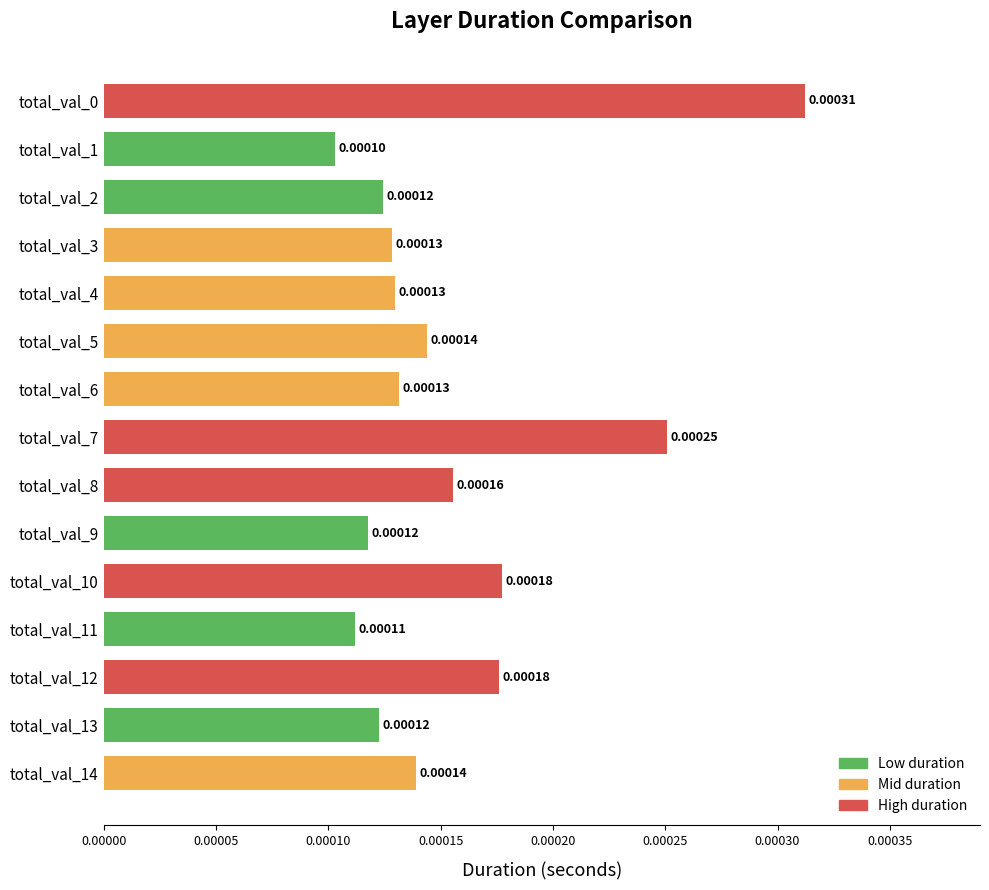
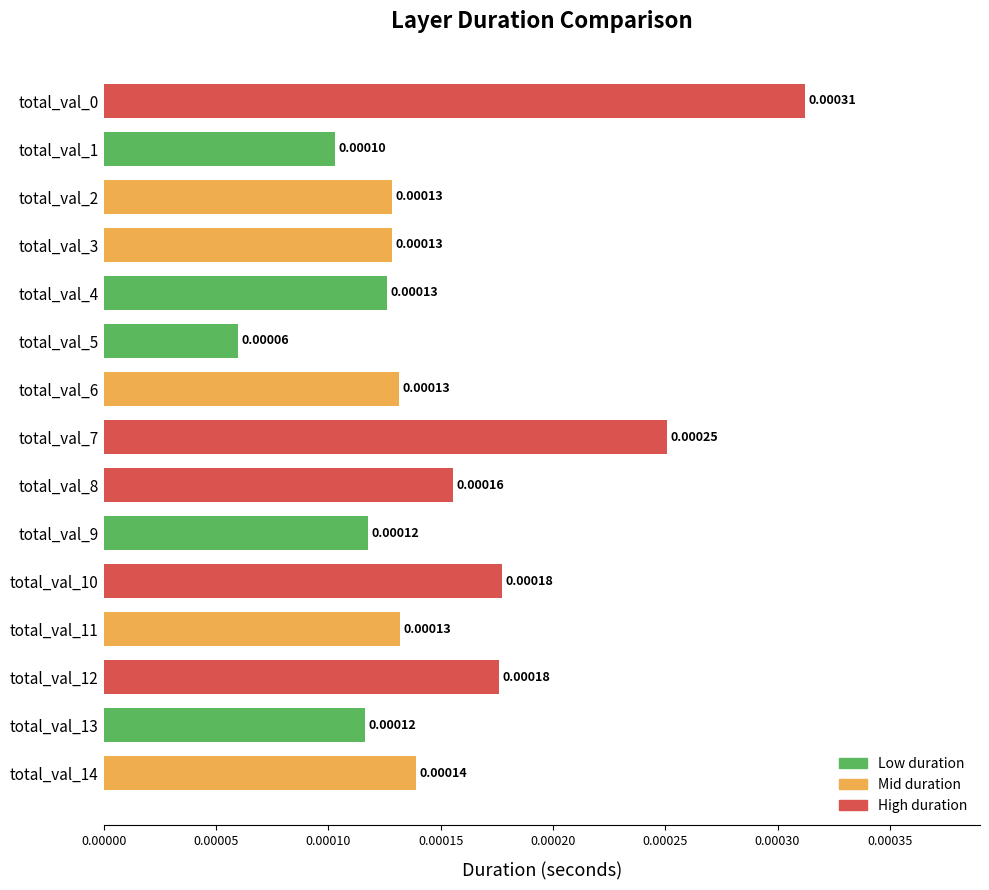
total_val_2: 0.00012 -> 0.00013
total_val_4: 0.000130 -> 0.000126
total_val_5: 0.00014 -> 0.00006
total_val_11: 0.00011 -> 0.00013
total_val_13: 0.000123 -> 0.000116
